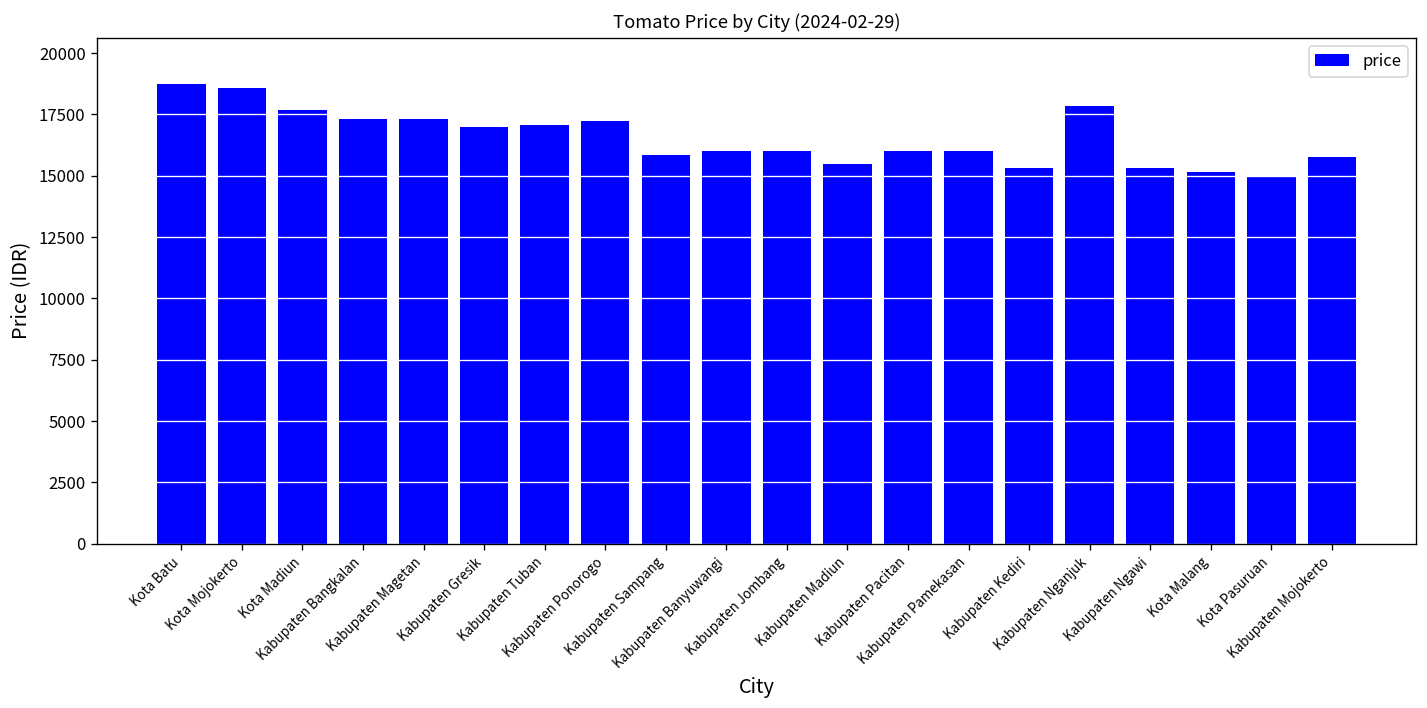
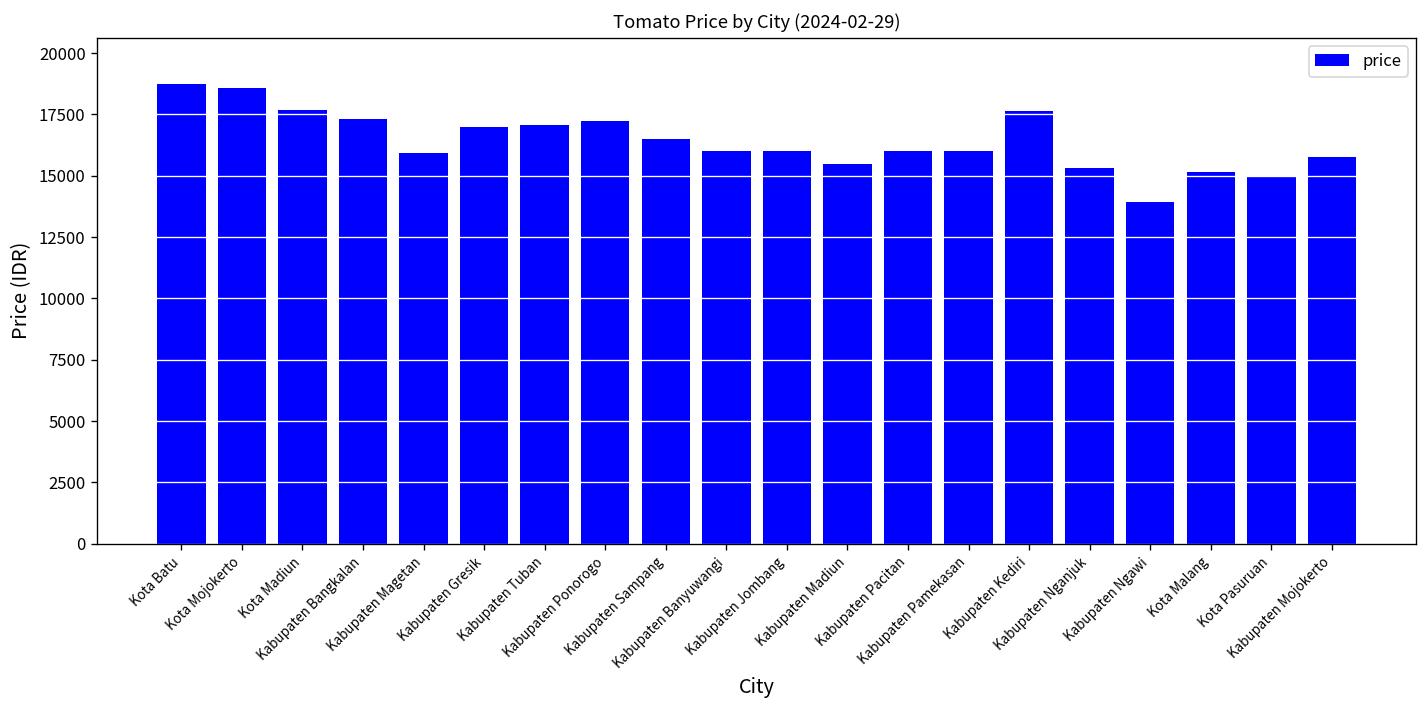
Kabupaten Magetan: 17300 -> 15900
Kabupaten Sampang: 15900 -> 16500
Kabupaten Kediri: 15300 -> 17700
Kabupaten Nganjuk: 17900 -> 15300
Kabupaten Ngawi: 15300 -> 13900
